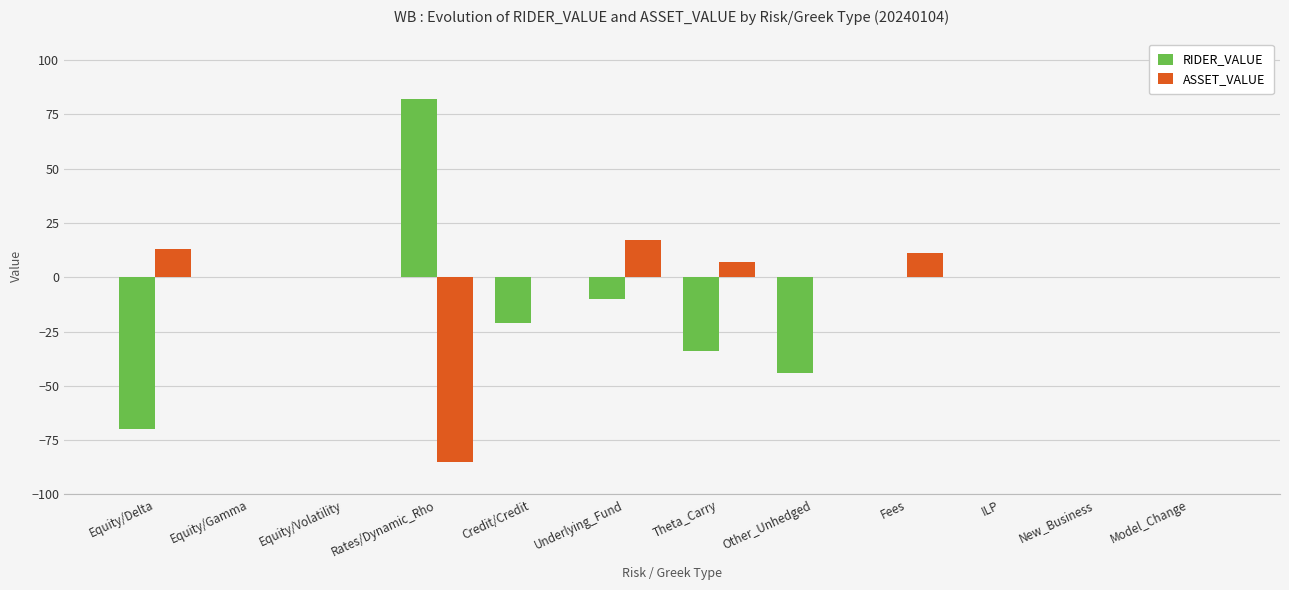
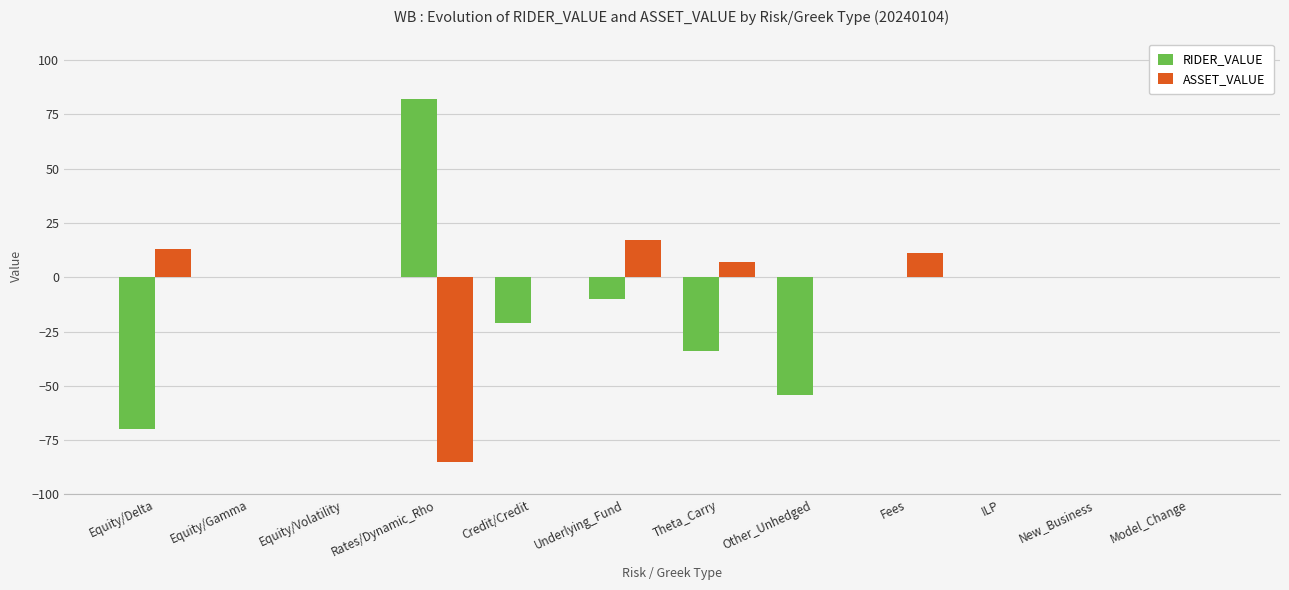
RIDER_VALUE, Other_Unhedged: -44 -> -54
